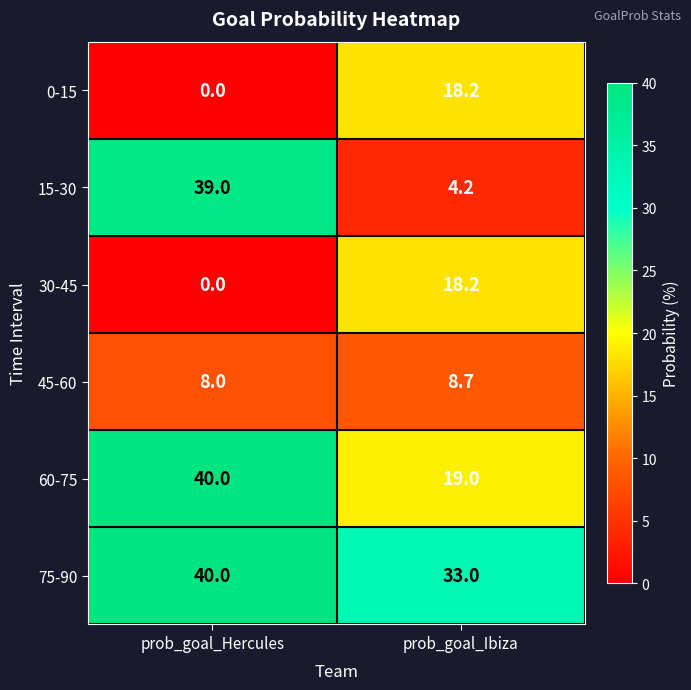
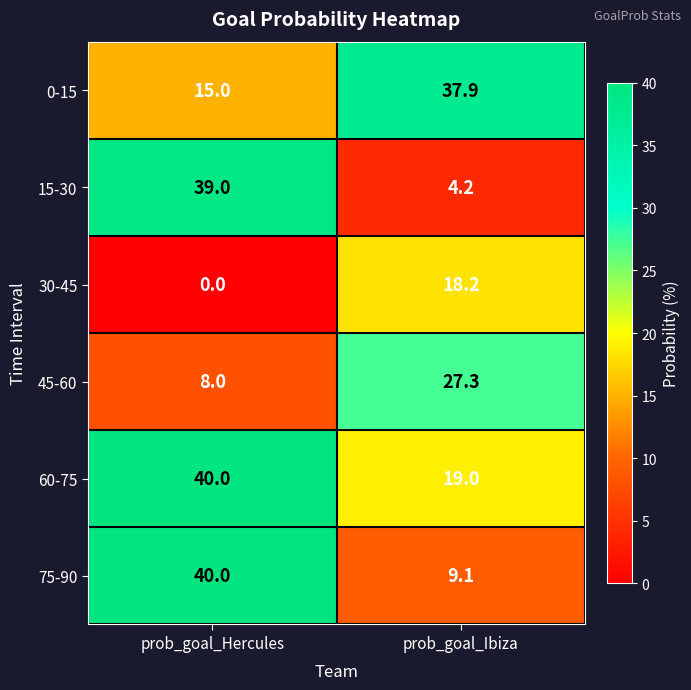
0-15, prob_goal_Hercules: 0.0 -> 15.0
0-15, prob_goal_Ibiza: 18.2 -> 37.9
45-60, prob_goal_Ibiza: 8.7 -> 27.3
75-90, prob_goal_Ibiza: 33.0 -> 9.1
